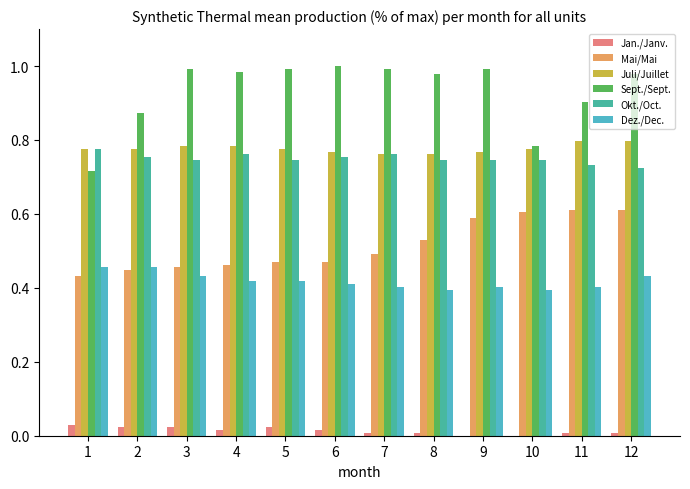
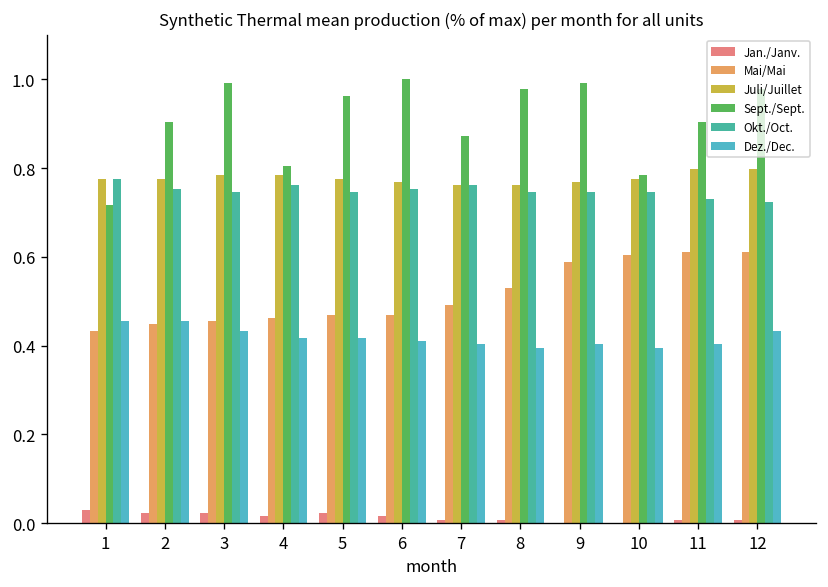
Sept./Sept., 2: 0.87 -> 0.90
Sept./Sept., 4: 0.99 -> 0.81
Sept./Sept., 5: 0.99 -> 0.96
Sept./Sept., 7: 0.99 -> 0.87
